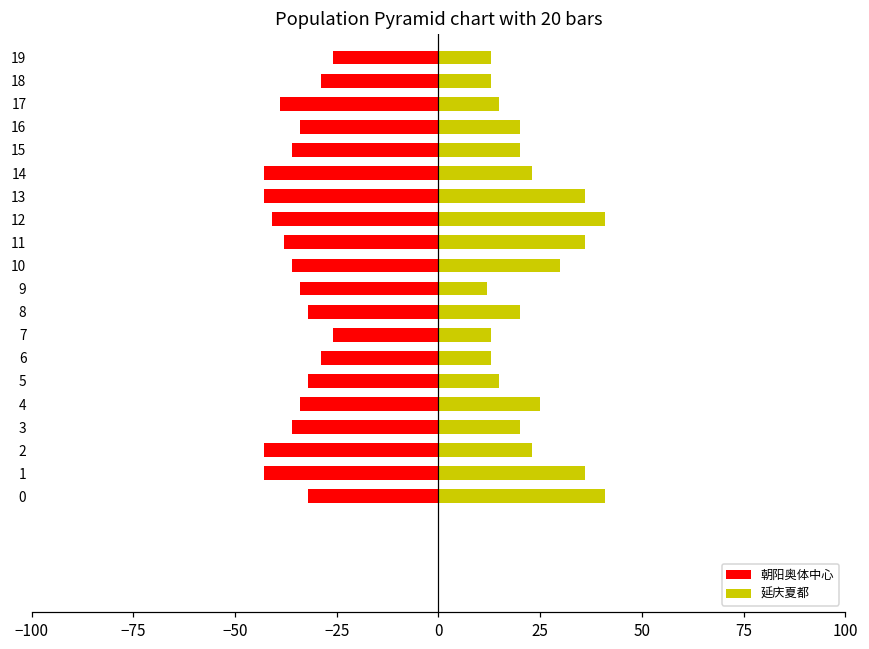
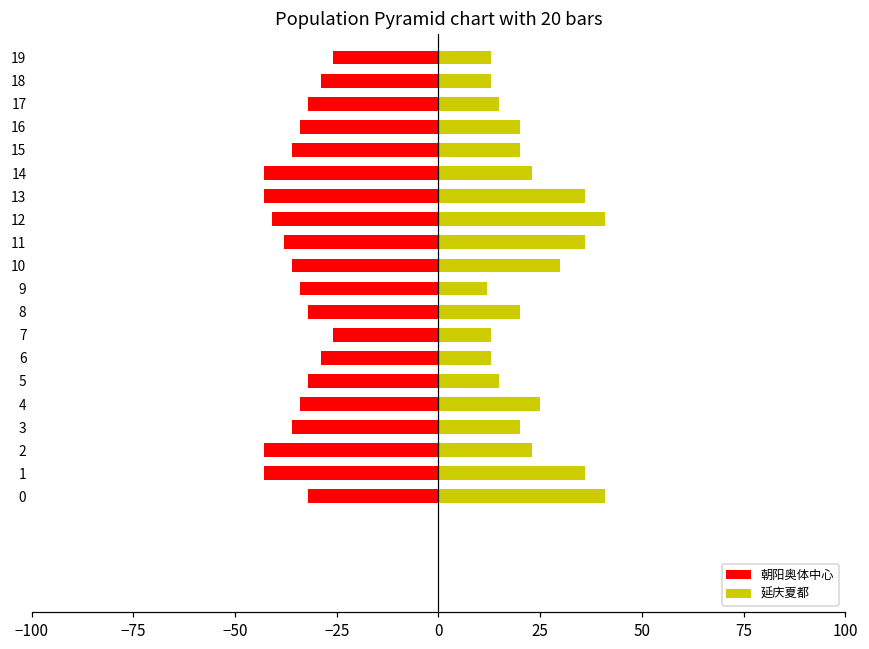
朝阳奥体中心, 17: -39 -> -32
